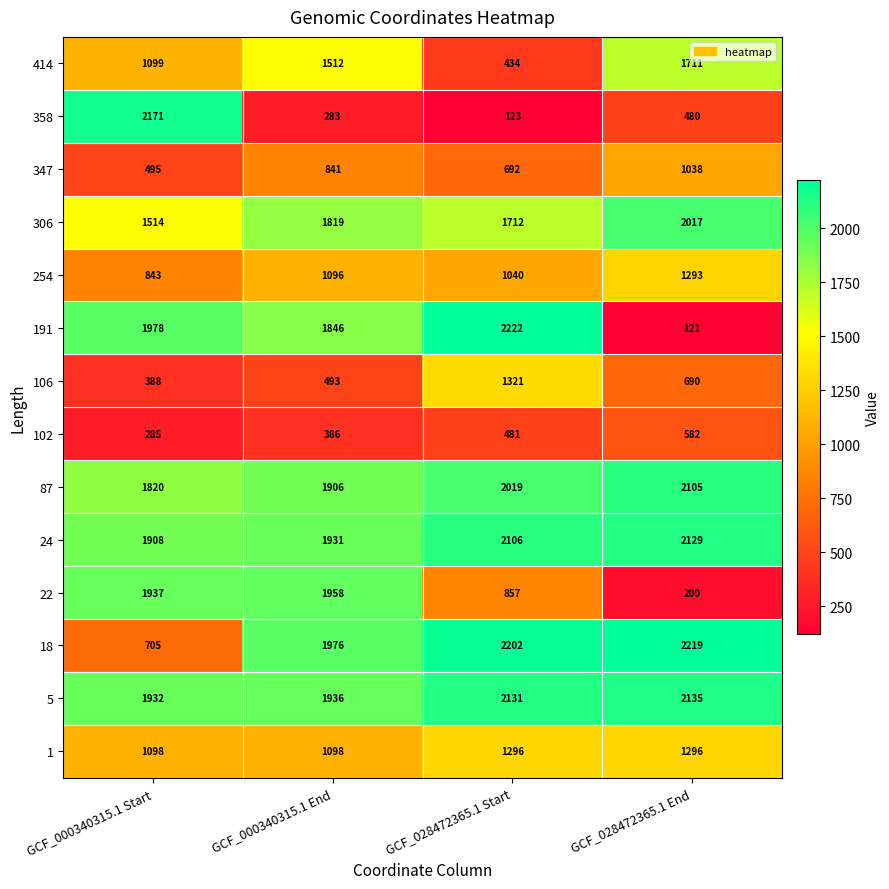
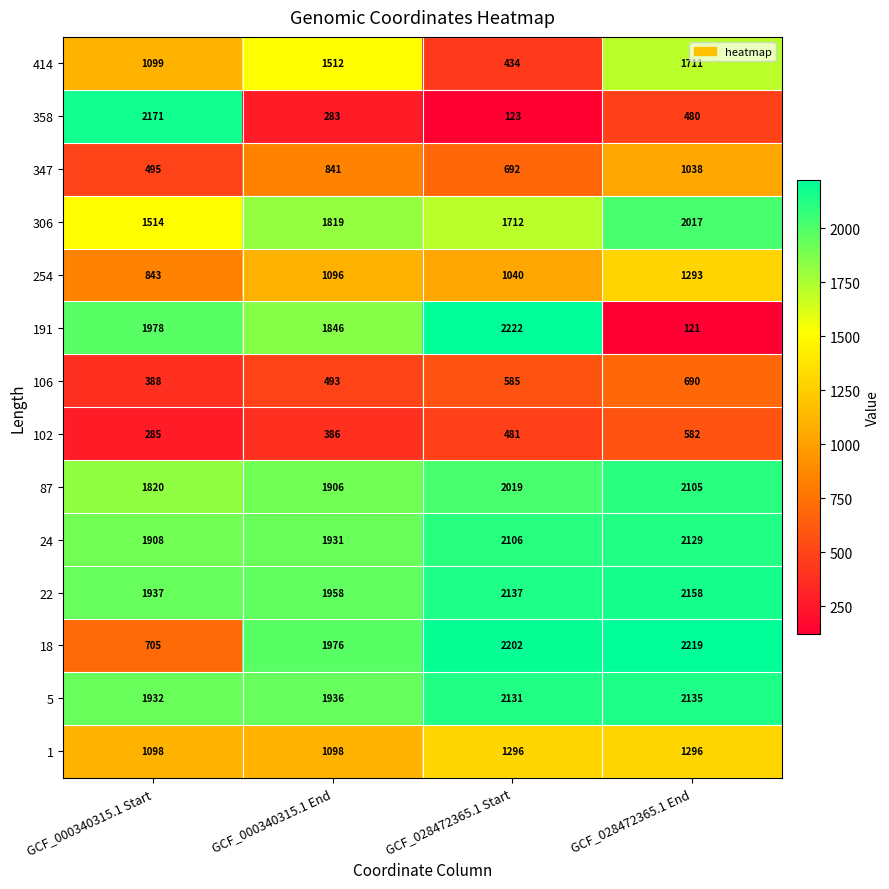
106, GCF_028472365.1 Start: 1321 -> 585
22, GCF_028472365.1 Start: 857 -> 2137
22, GCF_028472365.1 End: 200 -> 2158
